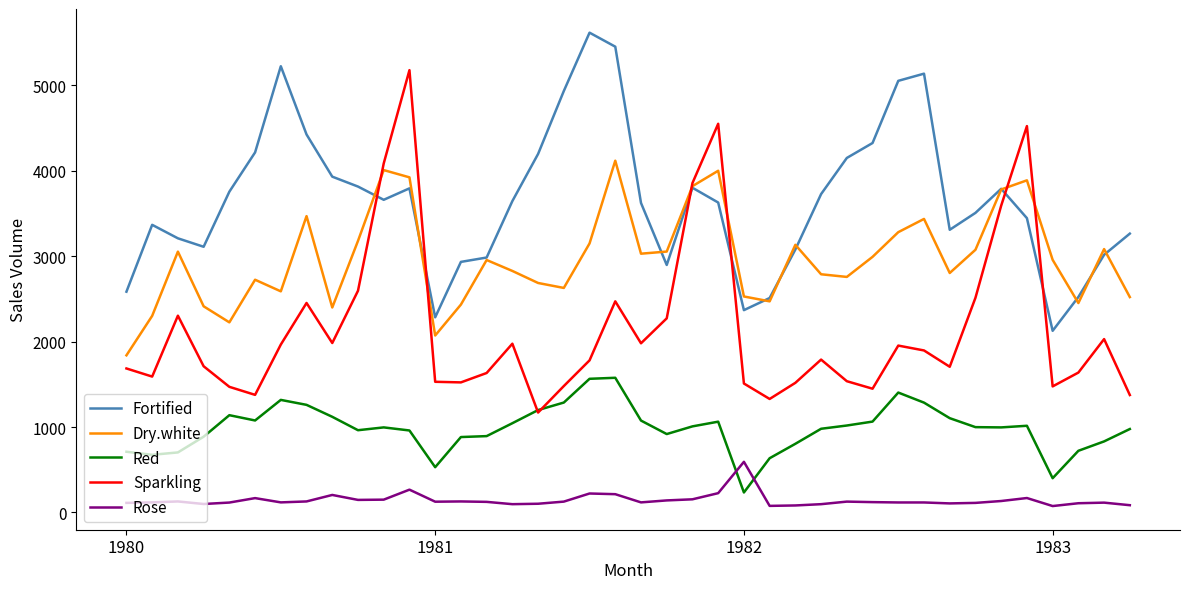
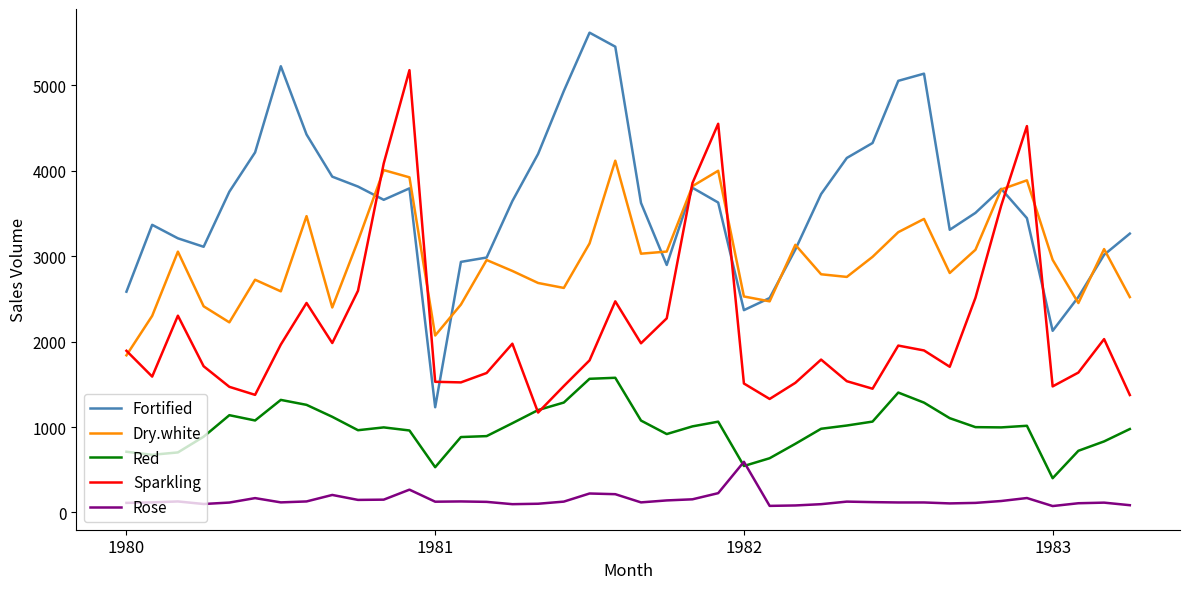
Sparkling, 1980: 1700 -> 1900
Fortified, 1981: 2300 -> 1200
Red, 1982: 200 -> 500
